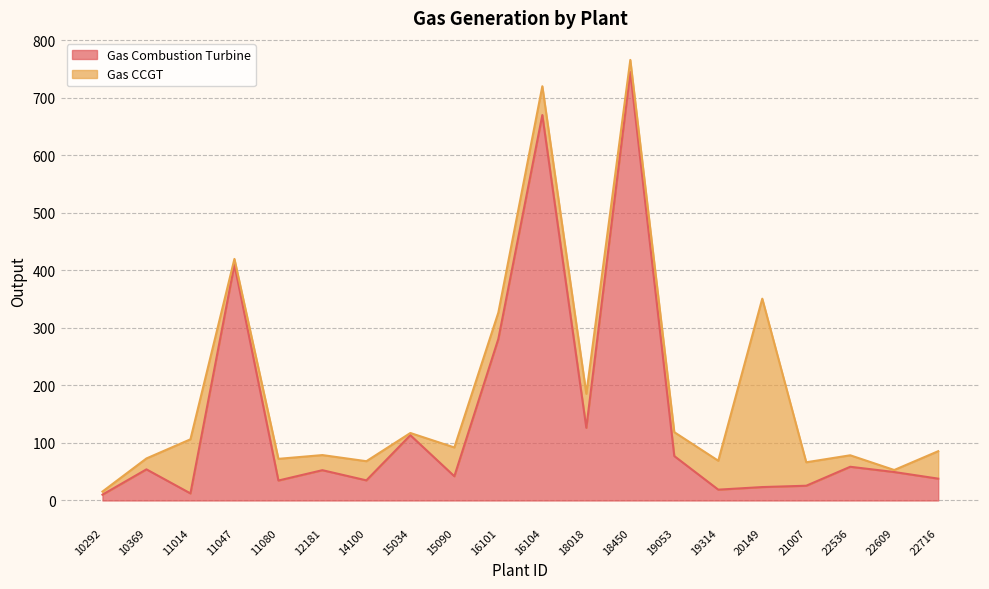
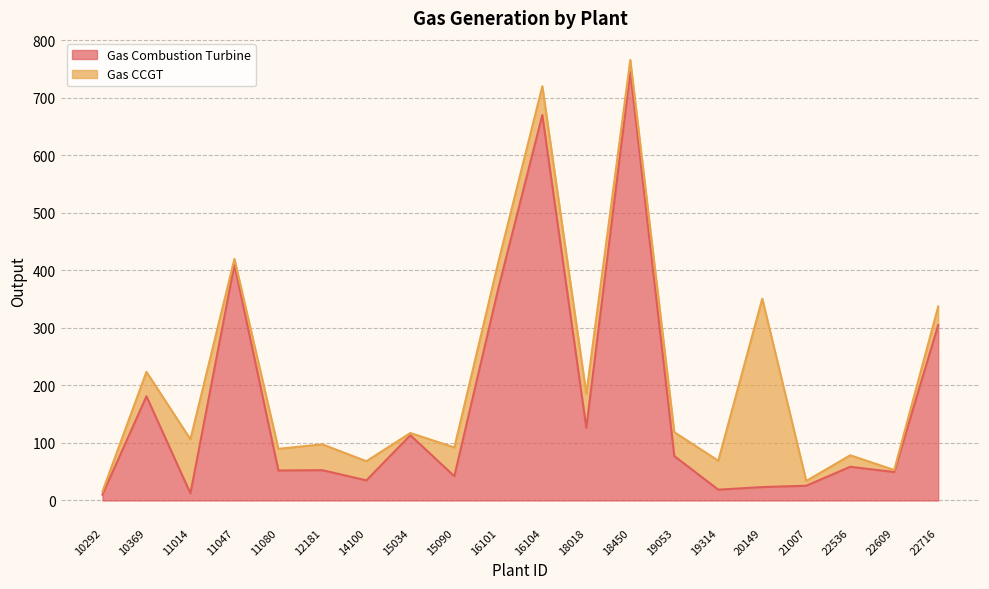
Gas Combustion Turbine, 10369: 50 -> 180
Gas CCGT, 10369: 20 -> 40
Gas Combustion Turbine, 11080: 30 -> 50
Gas CCGT, 12181: 30 -> 40
Gas Combustion Turbine, 16101: 280 -> 370
Gas CCGT, 21007: 40 -> 10
Gas Combustion Turbine, 22716: 40 -> 310
Gas CCGT, 22716: 50 -> 30
